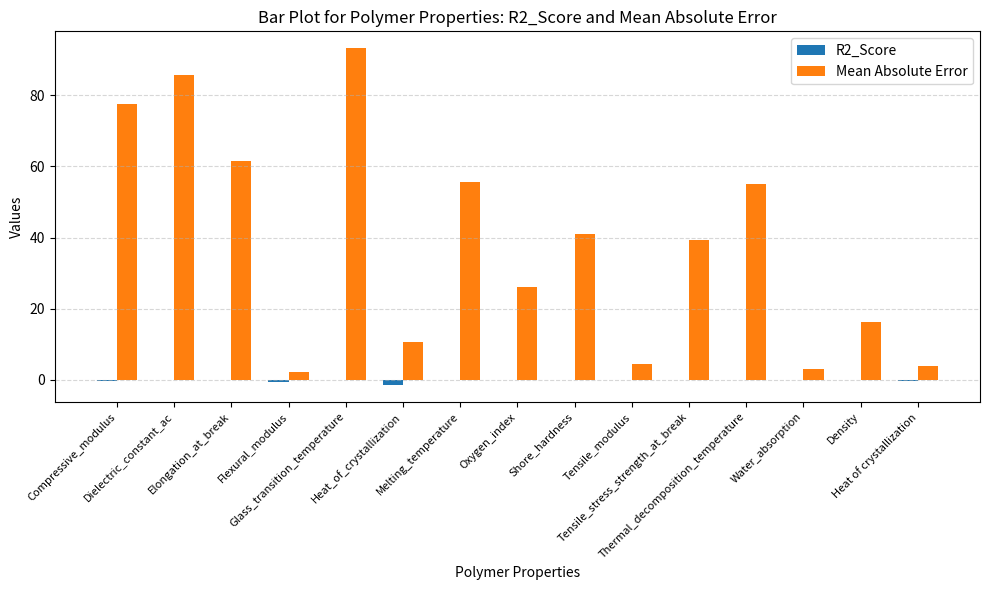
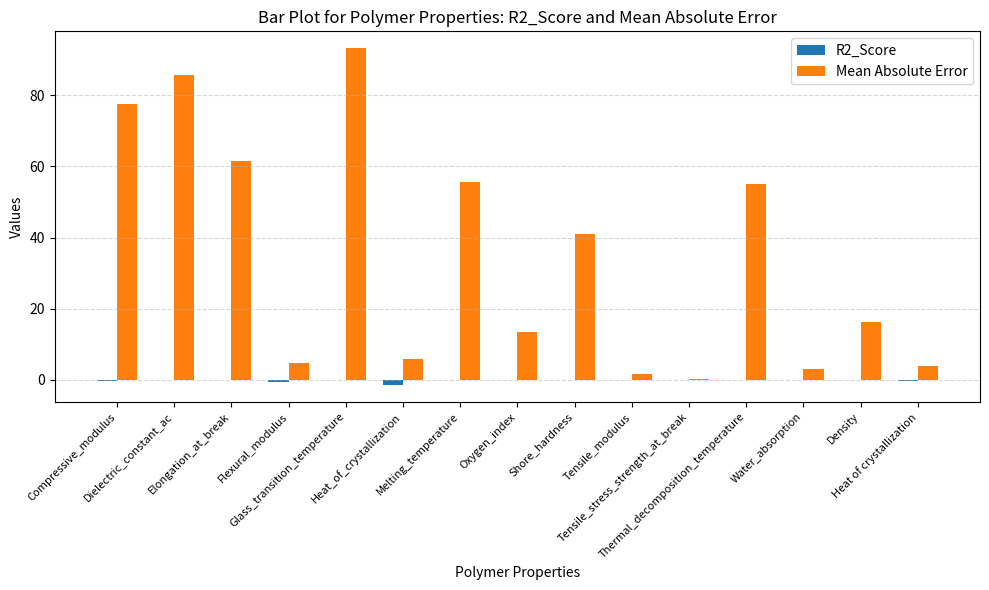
Mean Absolute Error, Flexural_modulus: 2 -> 5
Mean Absolute Error, Heat_of_crystallization: 11 -> 6
Mean Absolute Error, Oxygen_index: 26 -> 13
Mean Absolute Error, Tensile_modulus: 4 -> 2
Mean Absolute Error, Tensile_stress_strength_at_break: 39 -> 0
